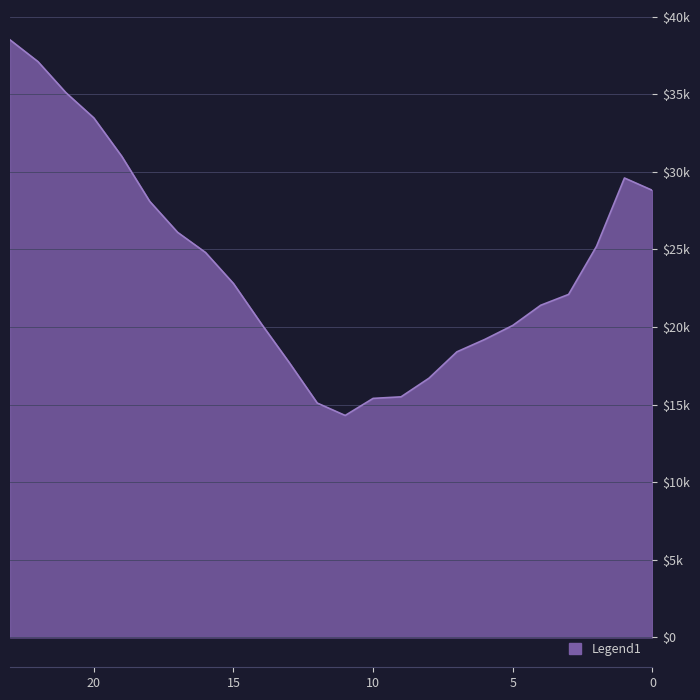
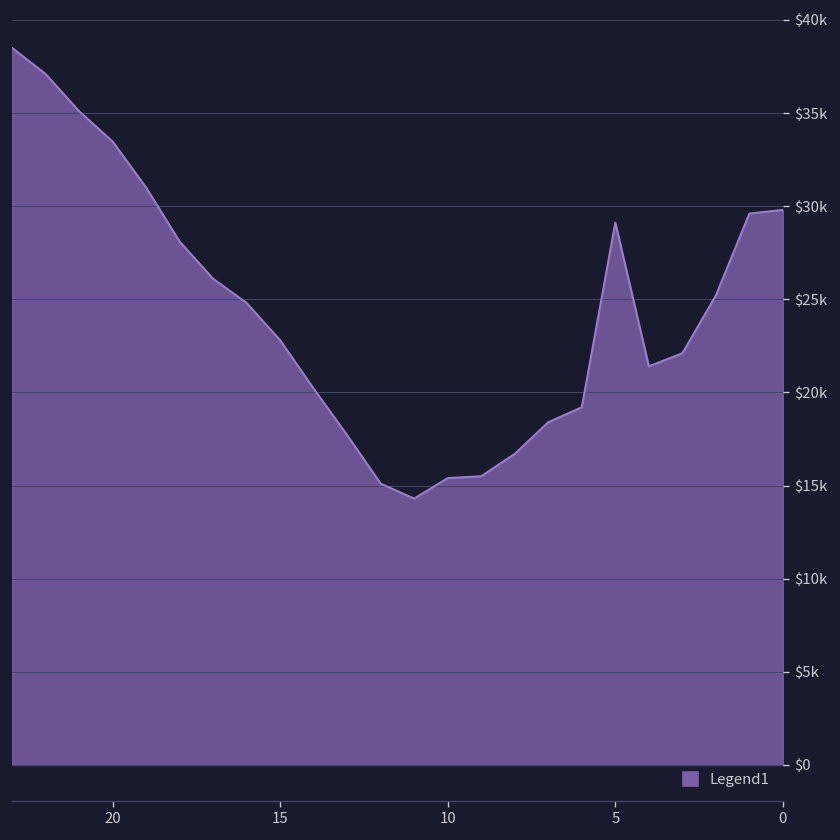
5: $20100 -> $29100
0: $28800 -> $29800
